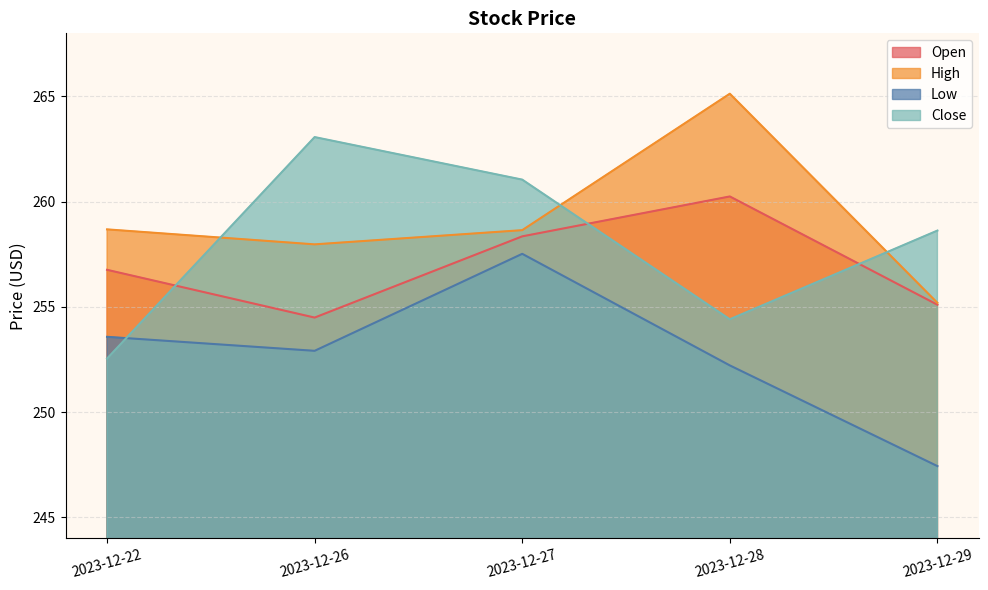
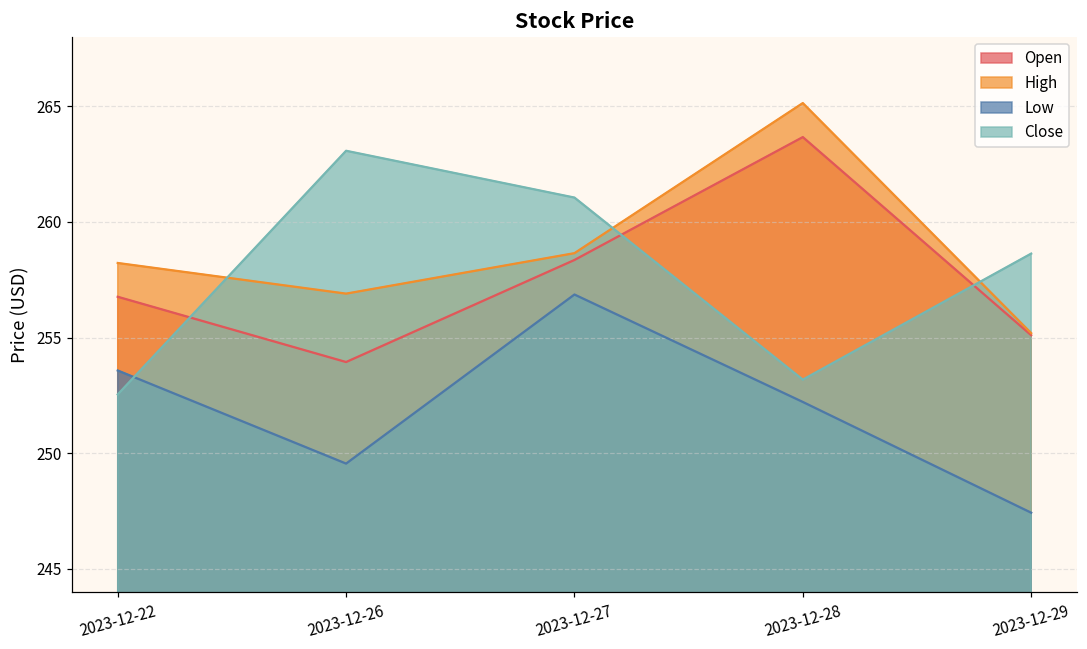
High, 2023-12-22: 258.7 -> 258.2
Open, 2023-12-26: 254.5 -> 253.9
High, 2023-12-26: 258.0 -> 256.9
Low, 2023-12-26: 252.9 -> 249.6
Low, 2023-12-27: 257.5 -> 256.9
Open, 2023-12-28: 260.2 -> 263.7
Close, 2023-12-28: 254.4 -> 253.2
